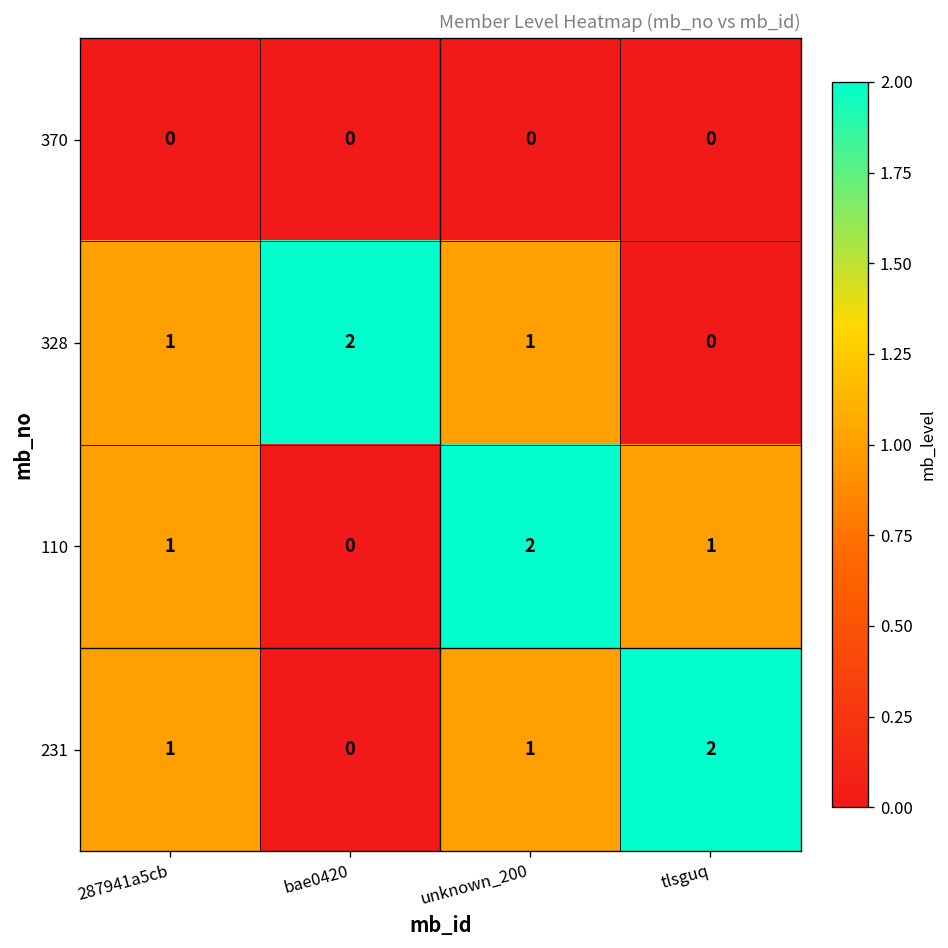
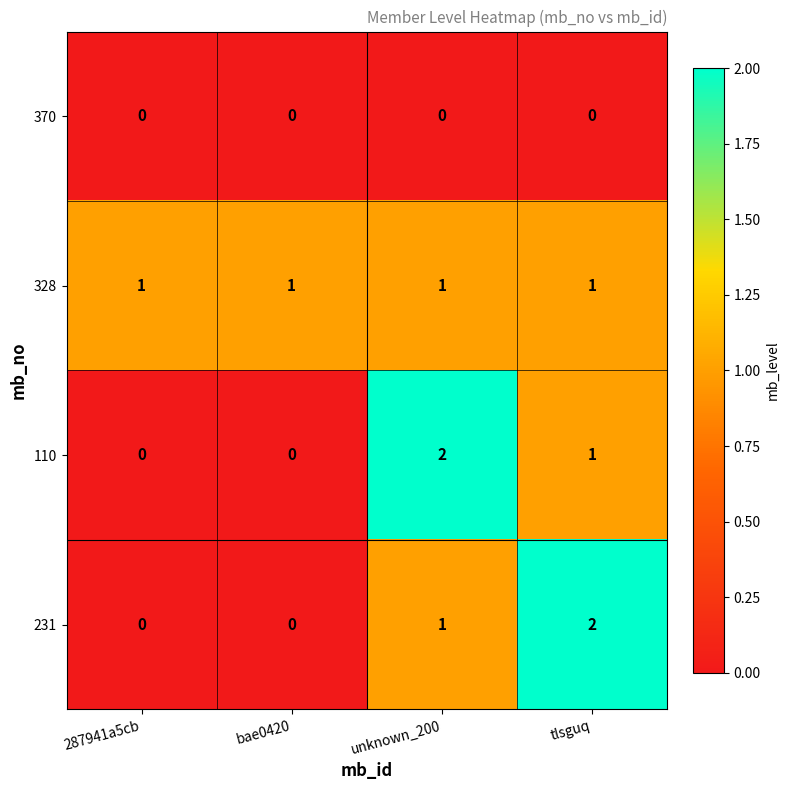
328, bae0420: 2 -> 1
328, tlsguq: 0 -> 1
110, 287941a5cb: 1 -> 0
231, 287941a5cb: 1 -> 0
